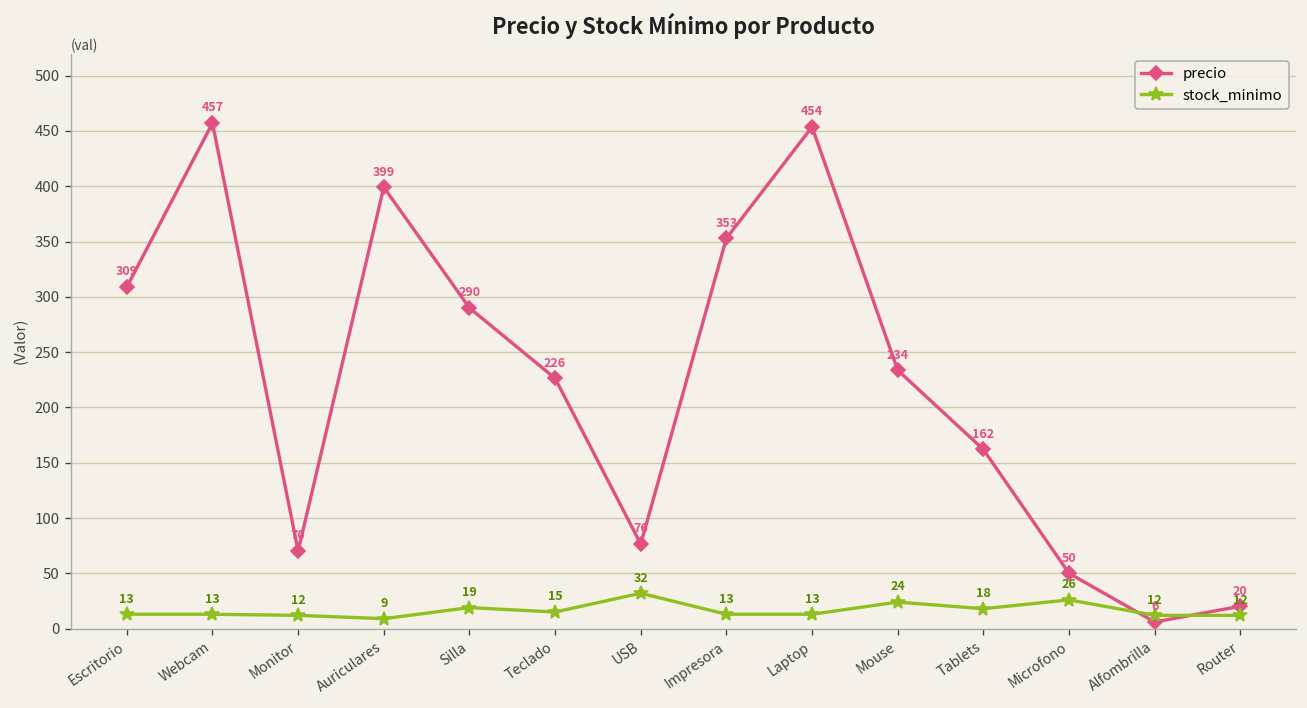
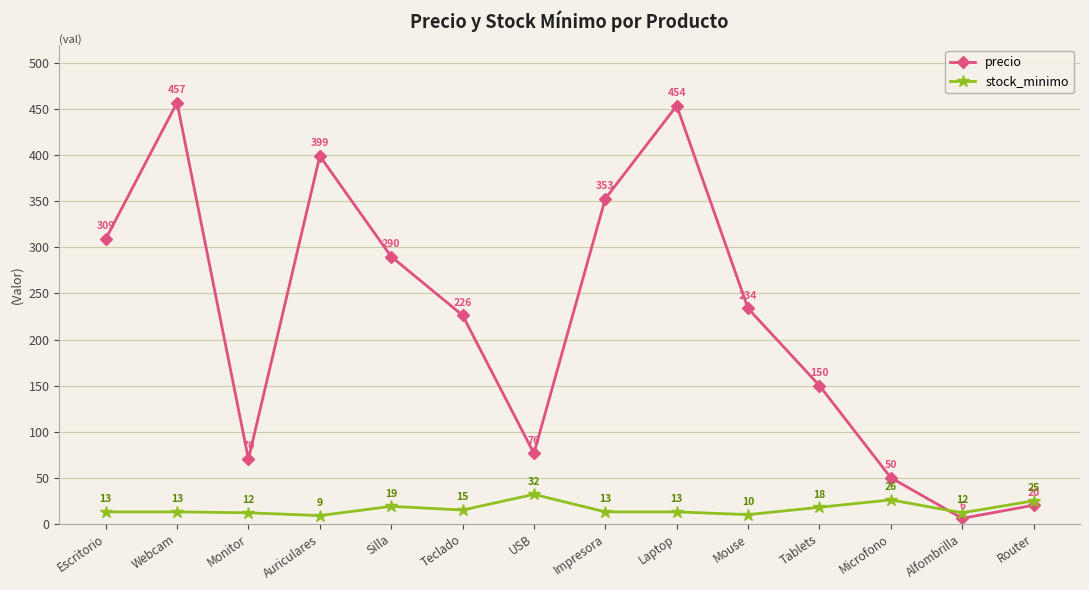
stock_minimo, Mouse: 24 -> 10
precio, Tablets: 162 -> 150
stock_minimo, Router: 12 -> 25
